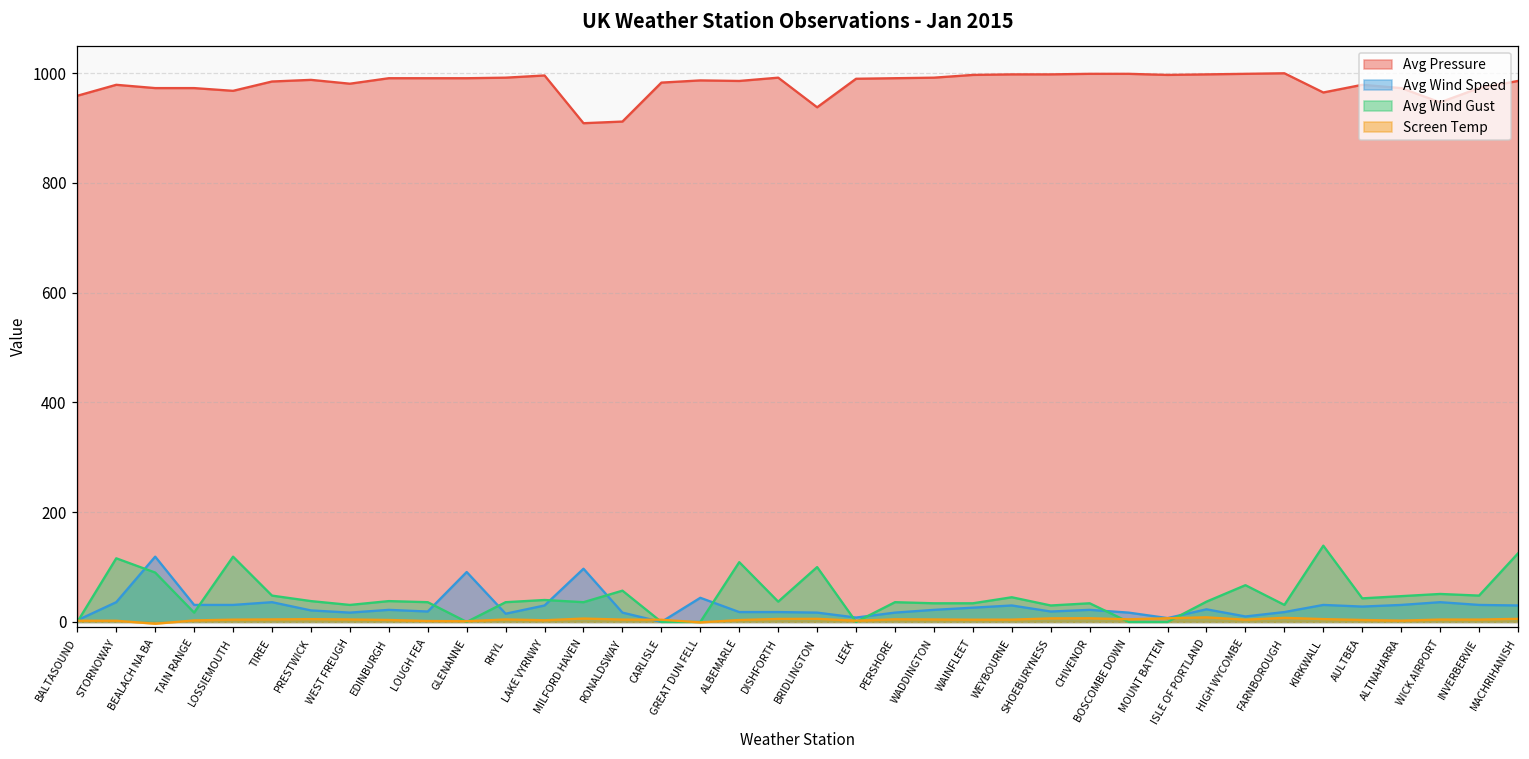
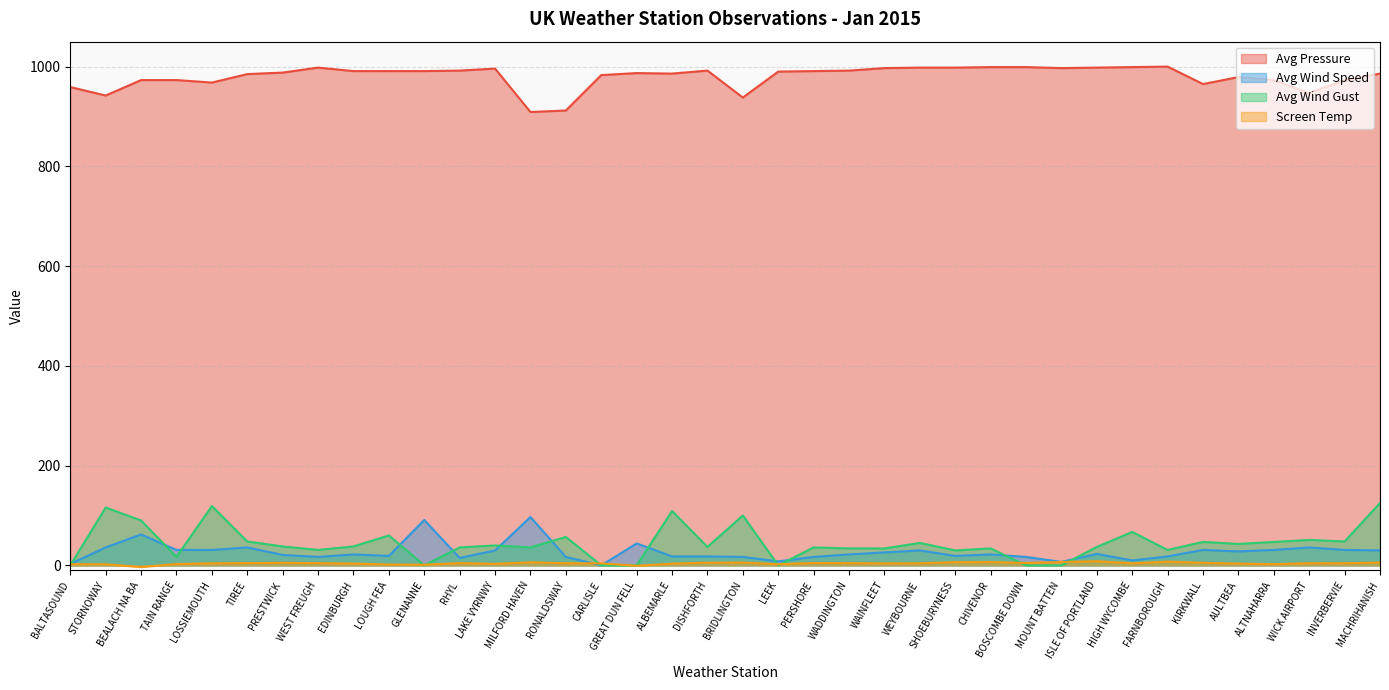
Avg Pressure, STORNOWAY: 980 -> 940
Avg Wind Speed, BEALACH NA BA: 120 -> 60
Avg Pressure, WEST FREUGH: 980 -> 1000
Avg Wind Gust, LOUGH FEA: 40 -> 60
Avg Wind Gust, KIRKWALL: 140 -> 50
